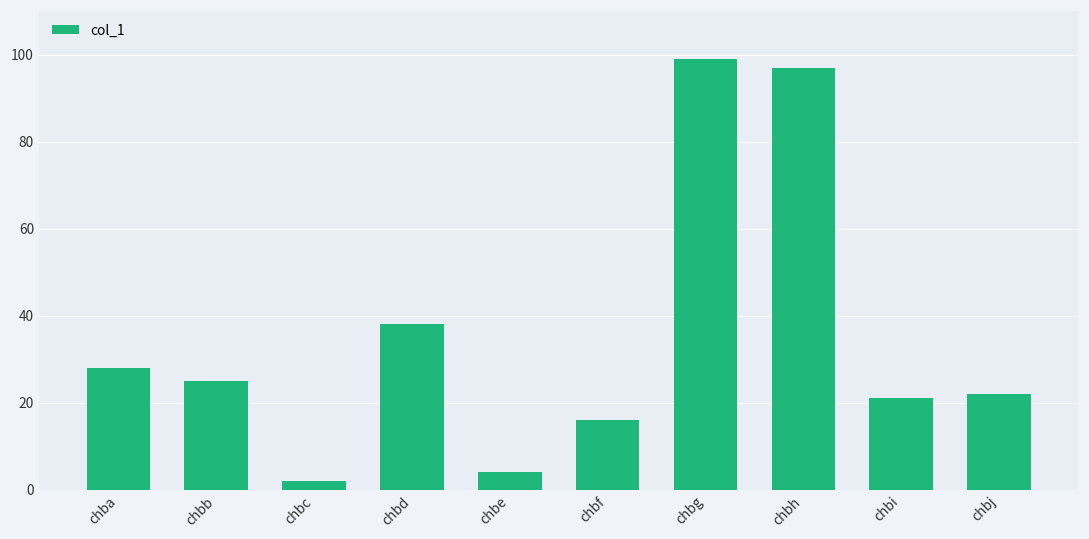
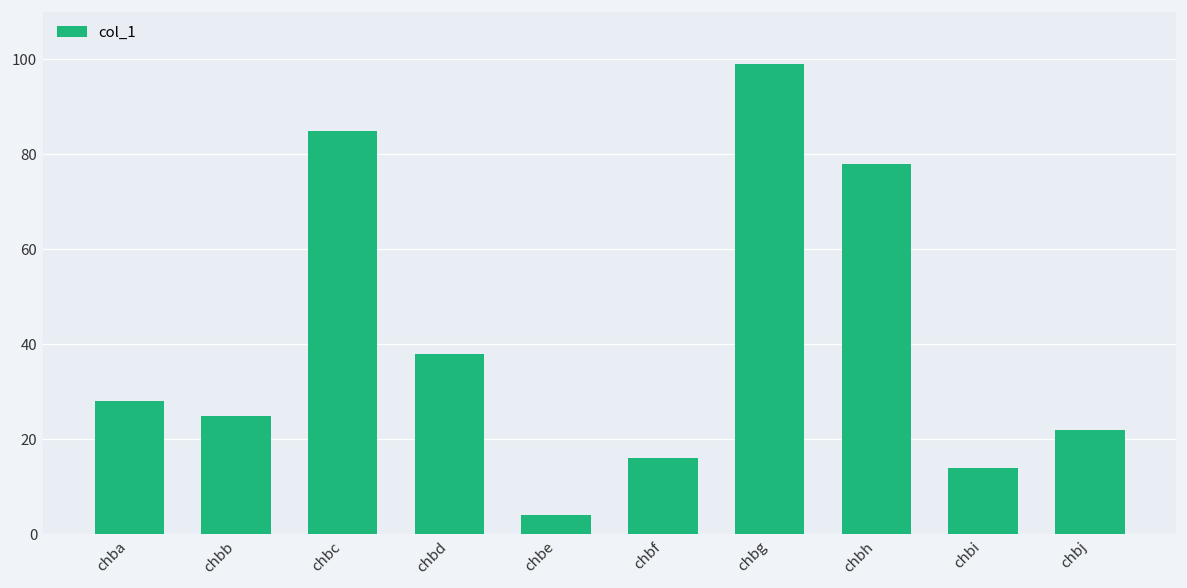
chbc: 2 -> 85
chbh: 97 -> 78
chbi: 21 -> 14
